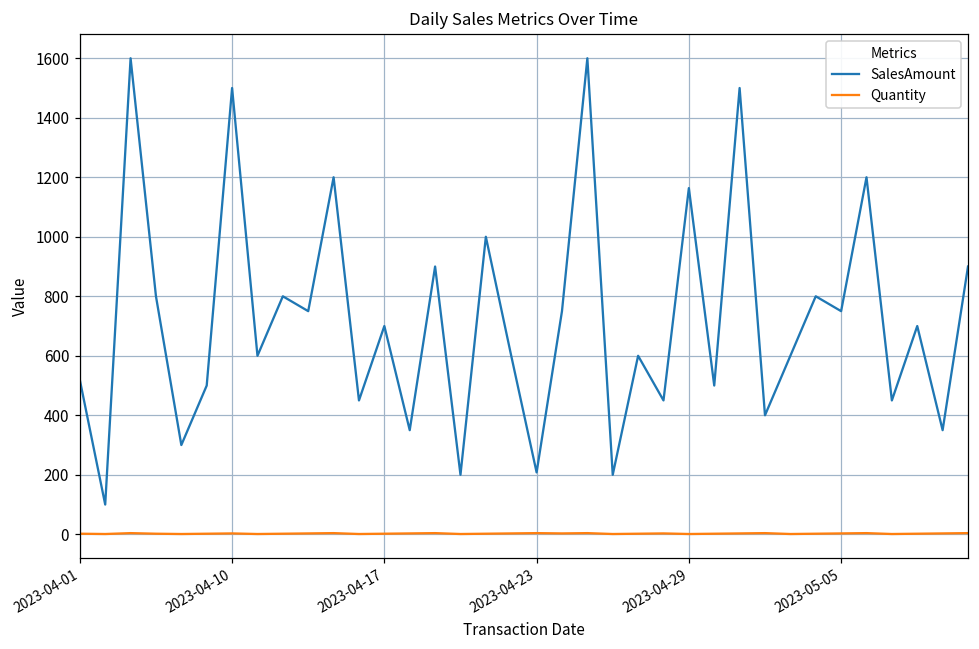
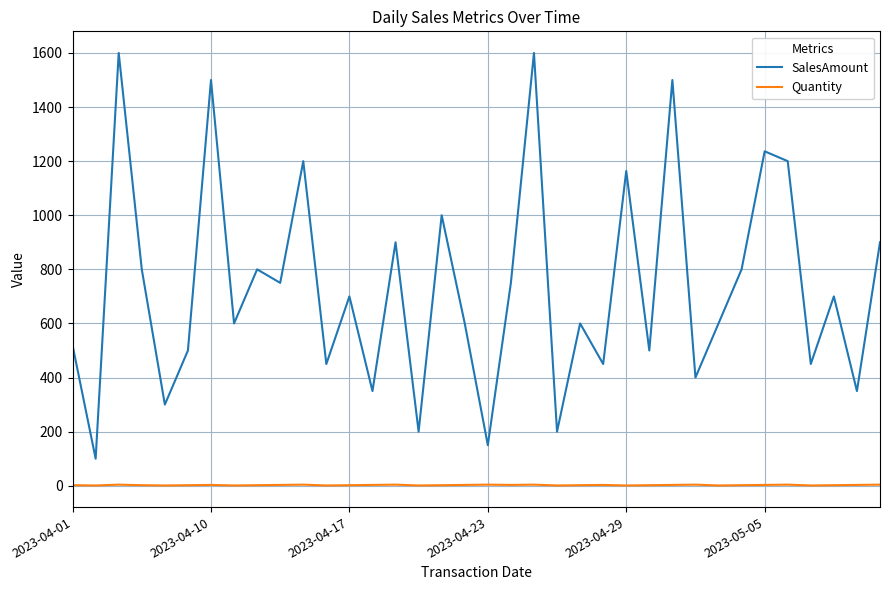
SalesAmount, 2023-04-23: 210 -> 150
SalesAmount, 2023-05-05: 750 -> 1240
